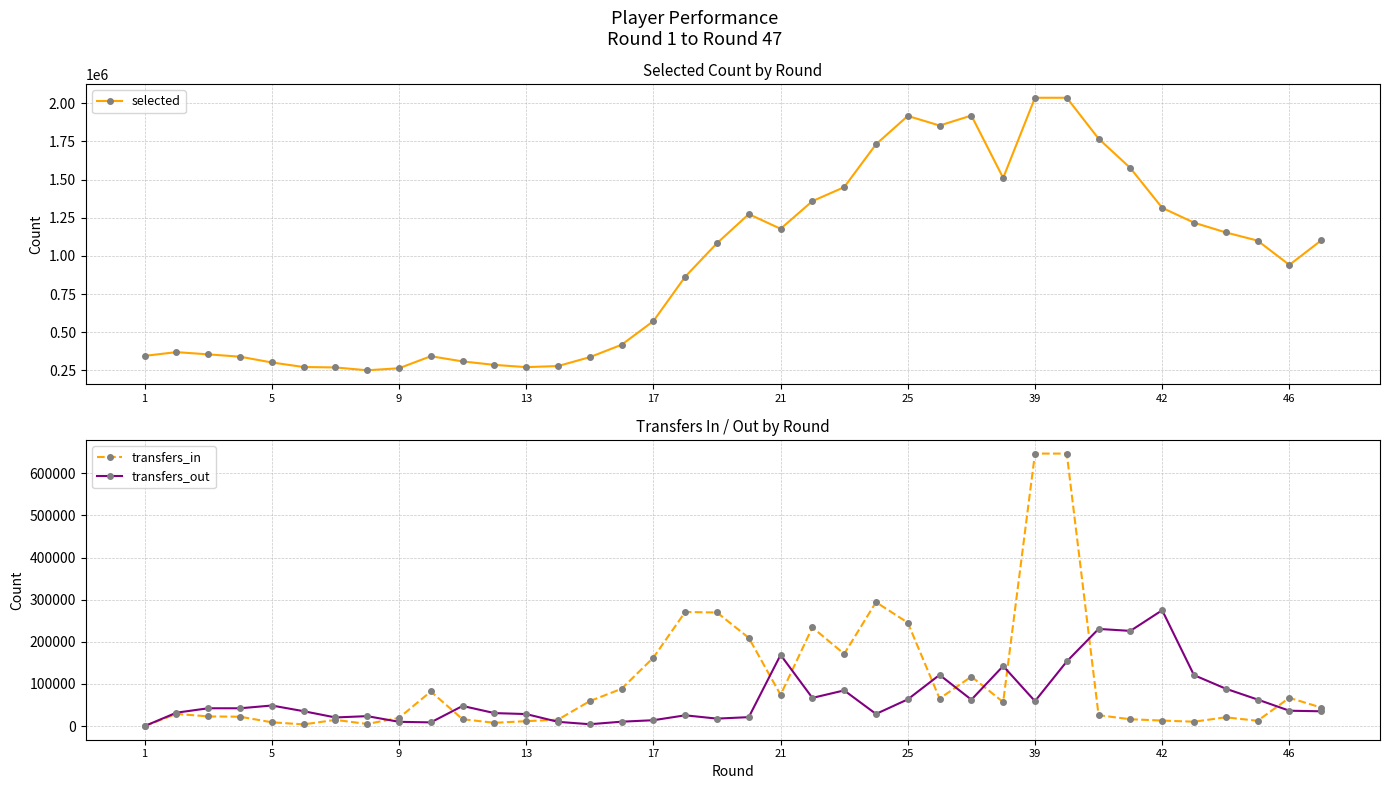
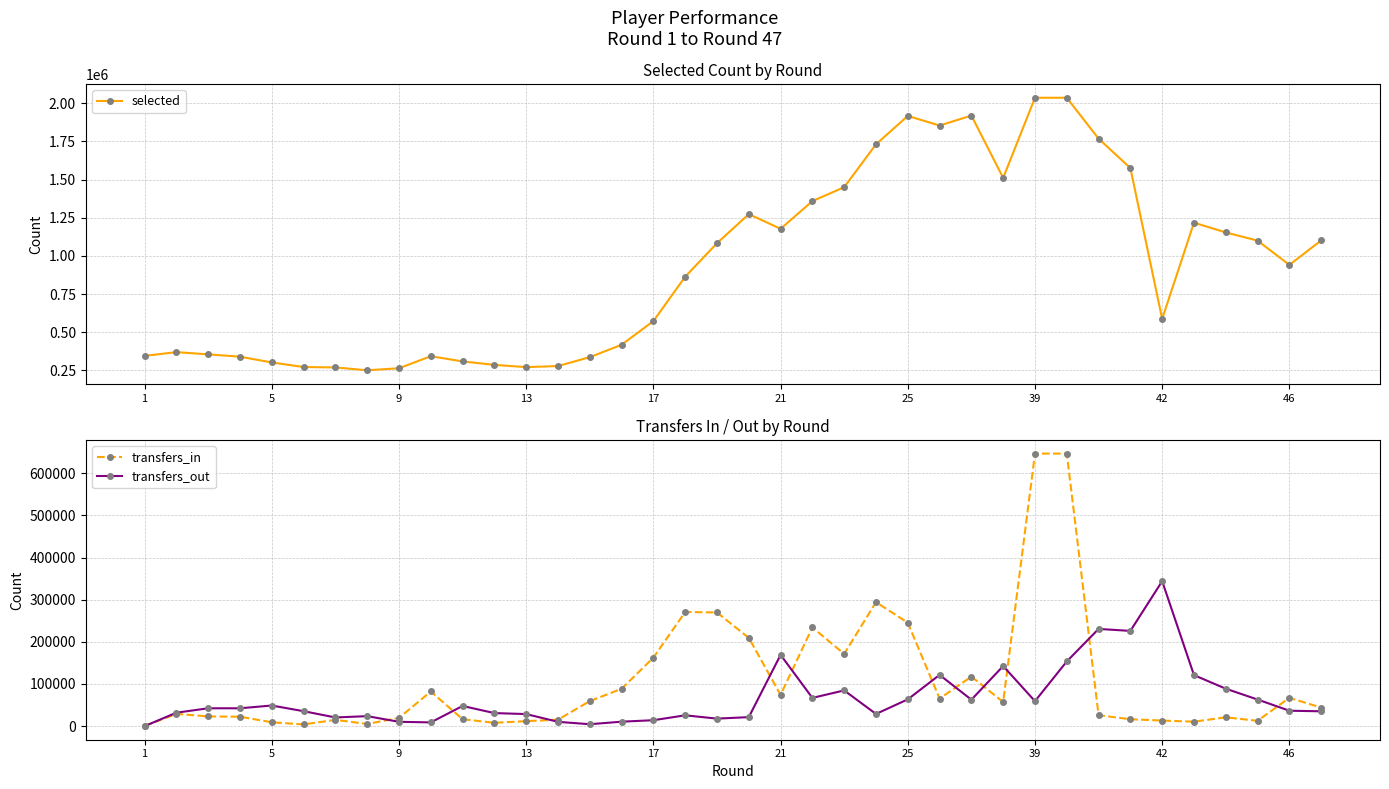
Selected Count by Round, 42: 1310000 -> 590000
Transfers In / Out by Round, transfers_out, 42: 280000 -> 340000
